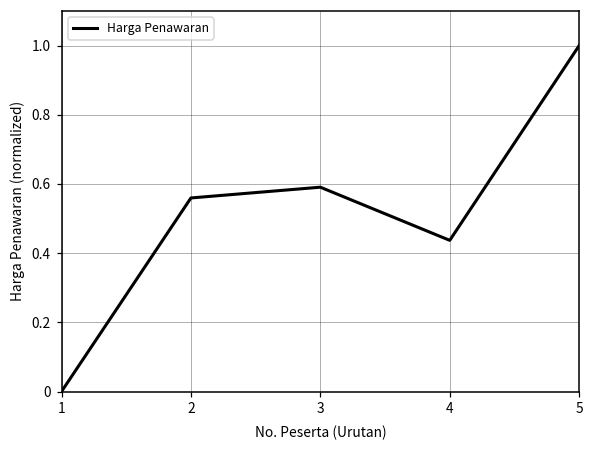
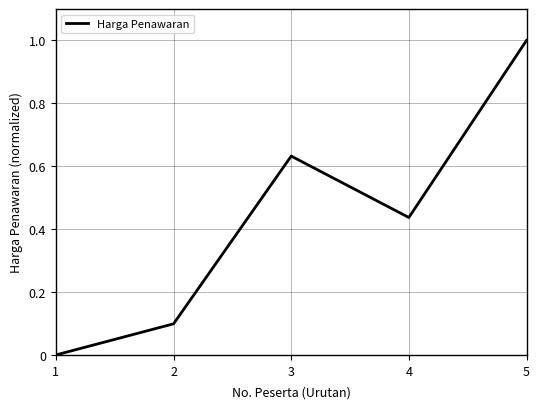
2: 0.56 -> 0.10
3: 0.59 -> 0.63
